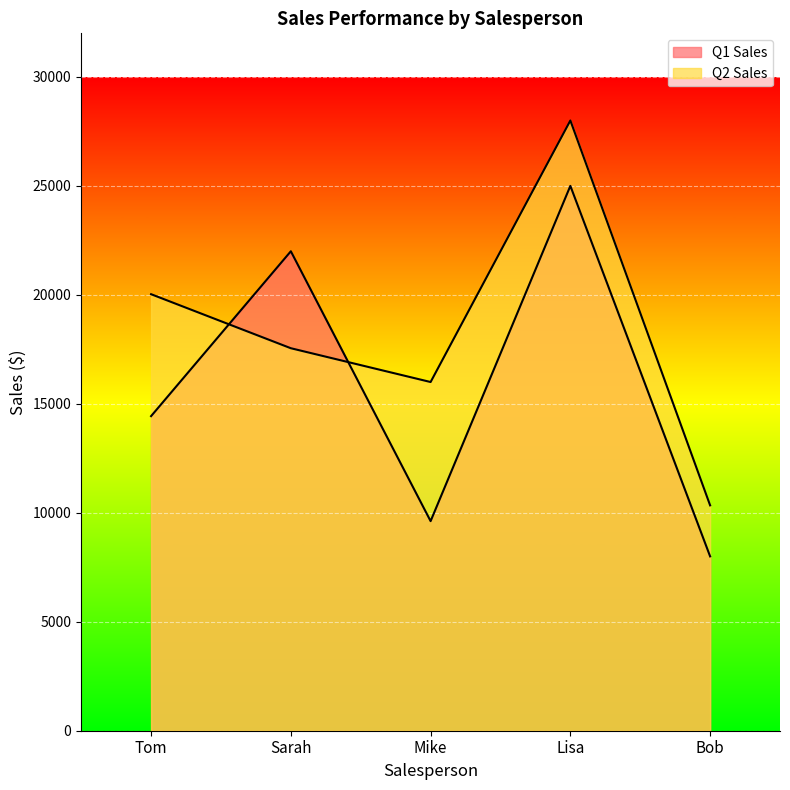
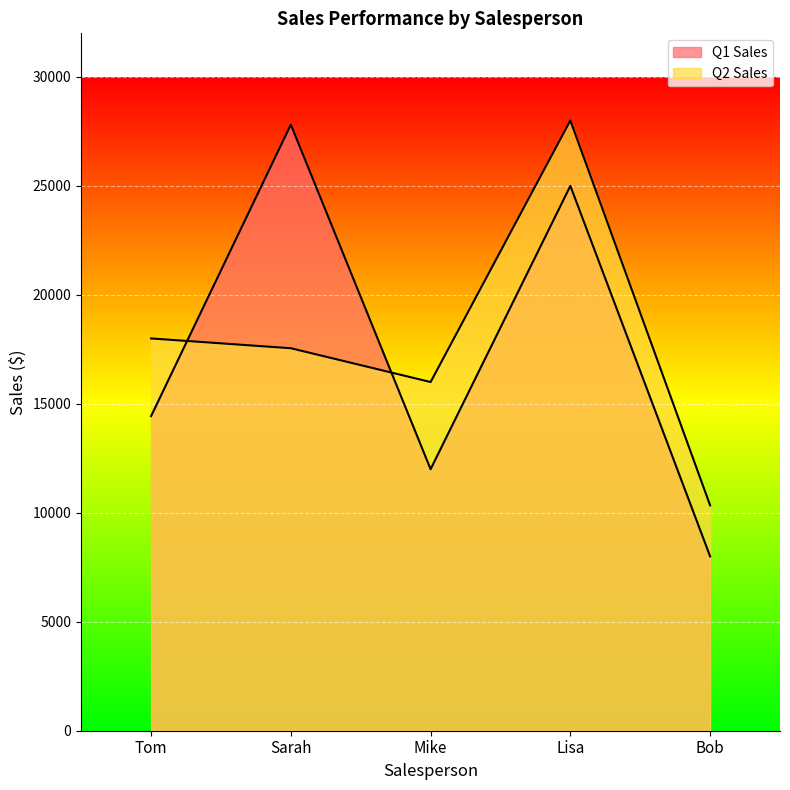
Q2 Sales, Tom: 20000 -> 18000
Q1 Sales, Sarah: 22000 -> 27800
Q1 Sales, Mike: 9600 -> 12000
